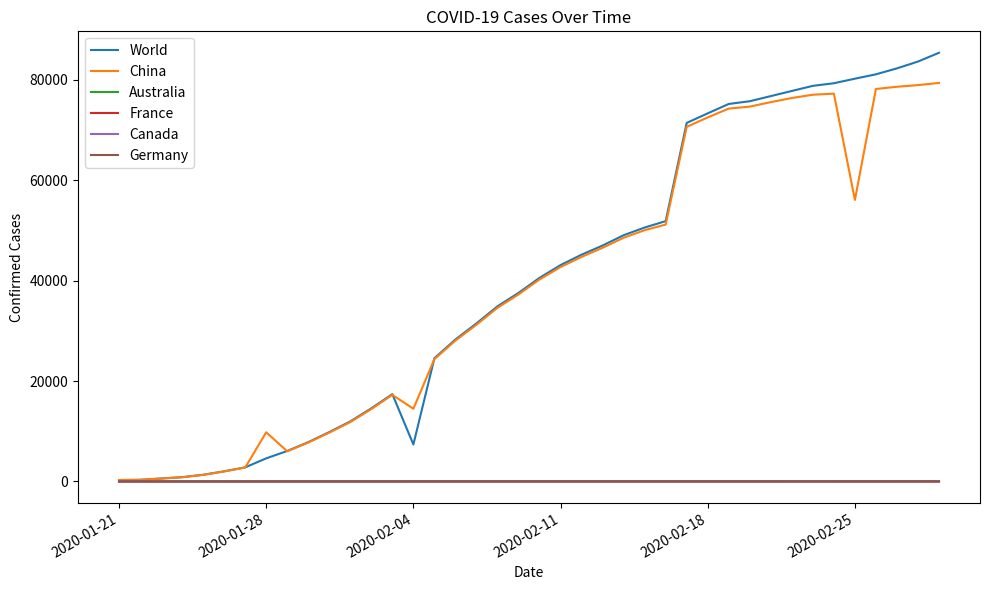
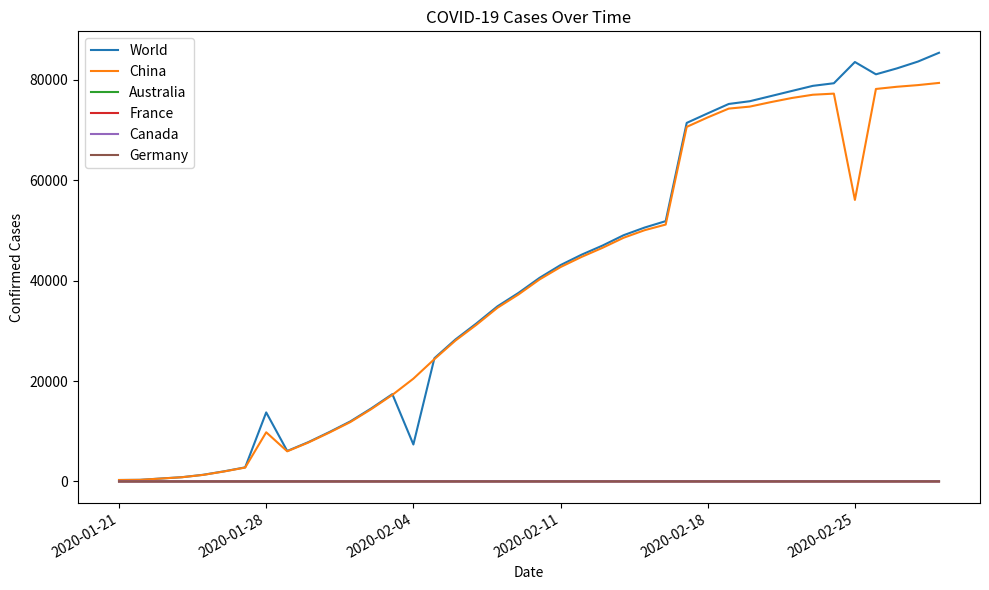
World, 2020-01-28: 5000 -> 14000
China, 2020-02-04: 14000 -> 20000
World, 2020-02-25: 80000 -> 84000
